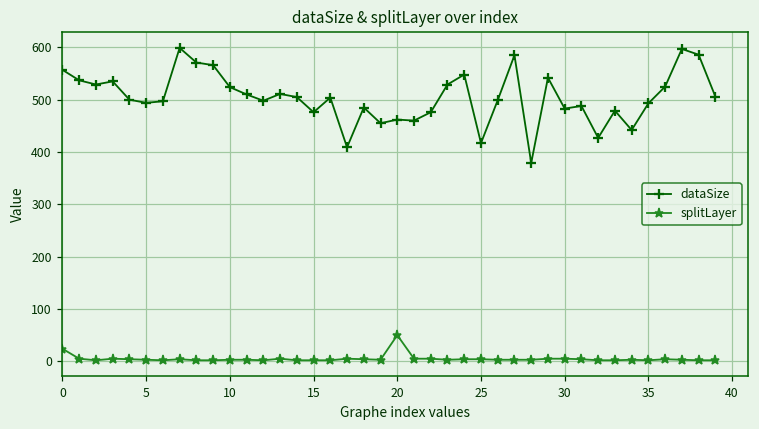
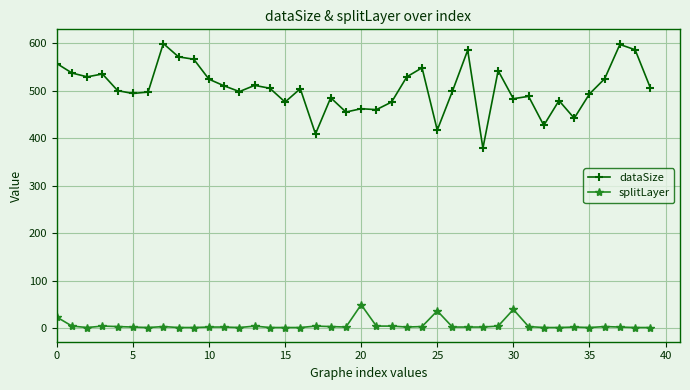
splitLayer, 25: 0 -> 40
splitLayer, 30: 10 -> 40
